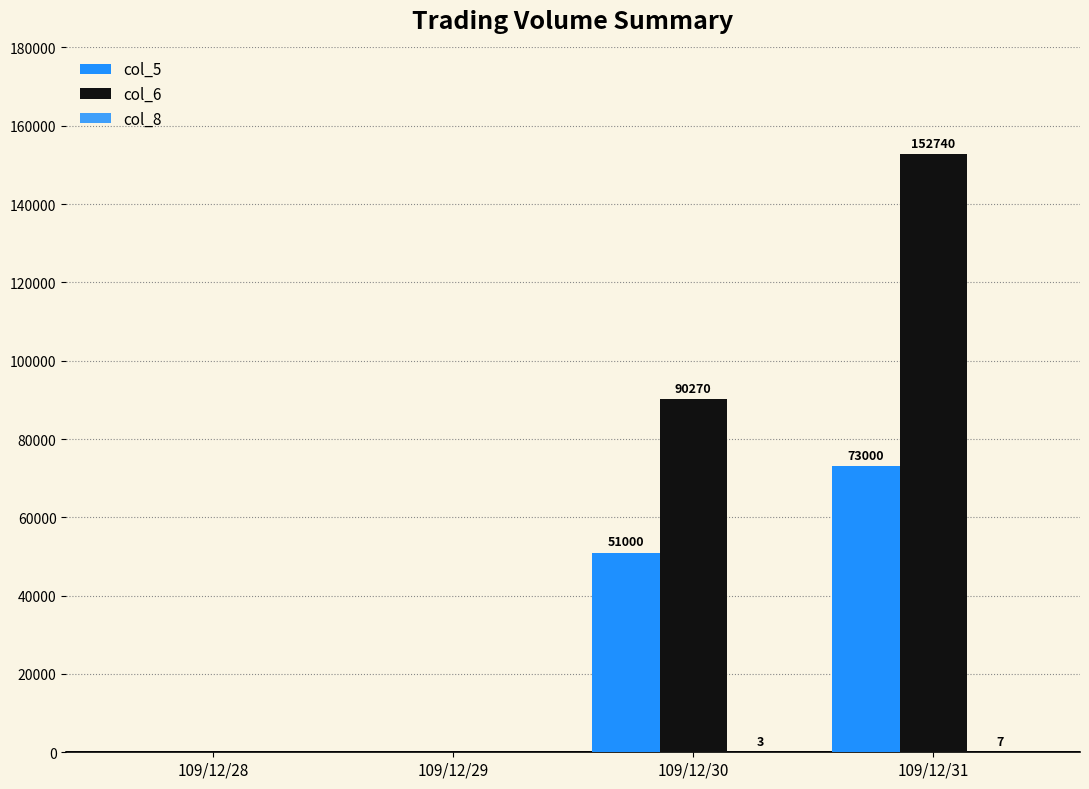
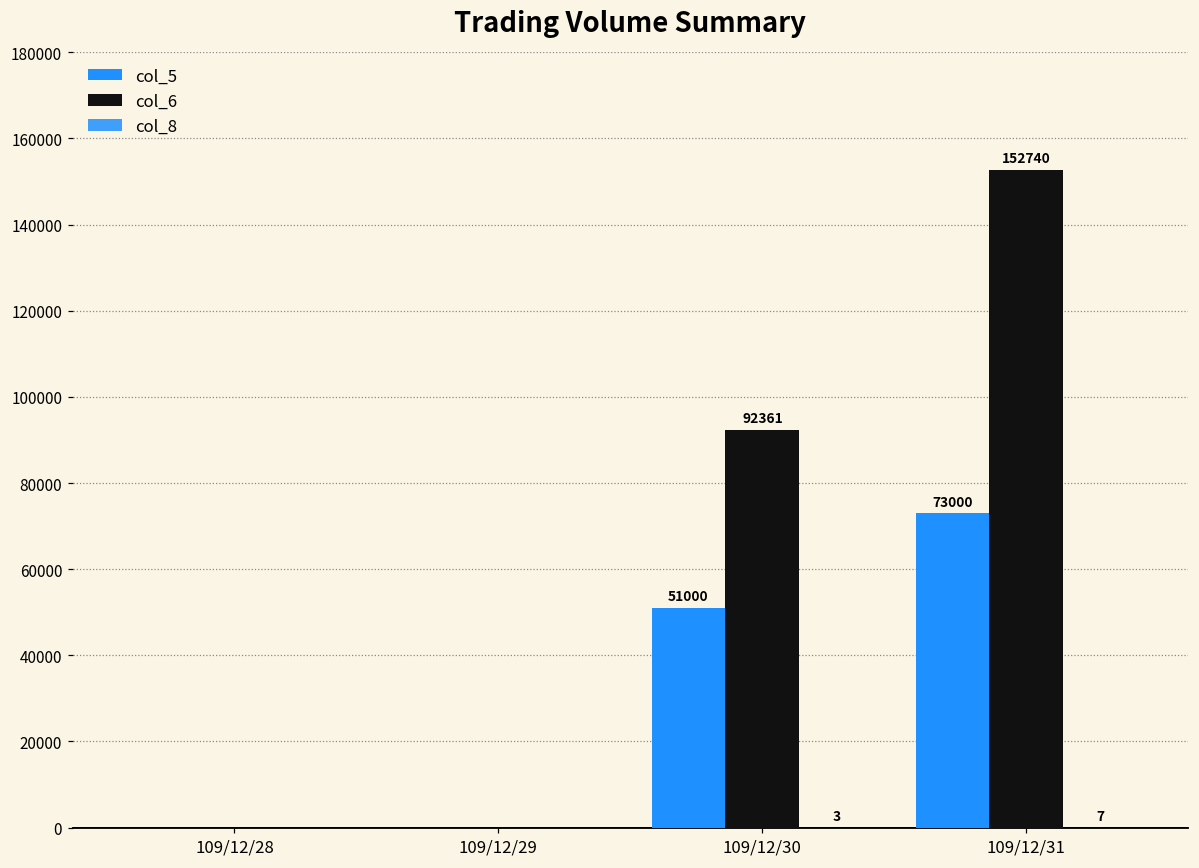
col_6, 109/12/30: 90270 -> 92361
